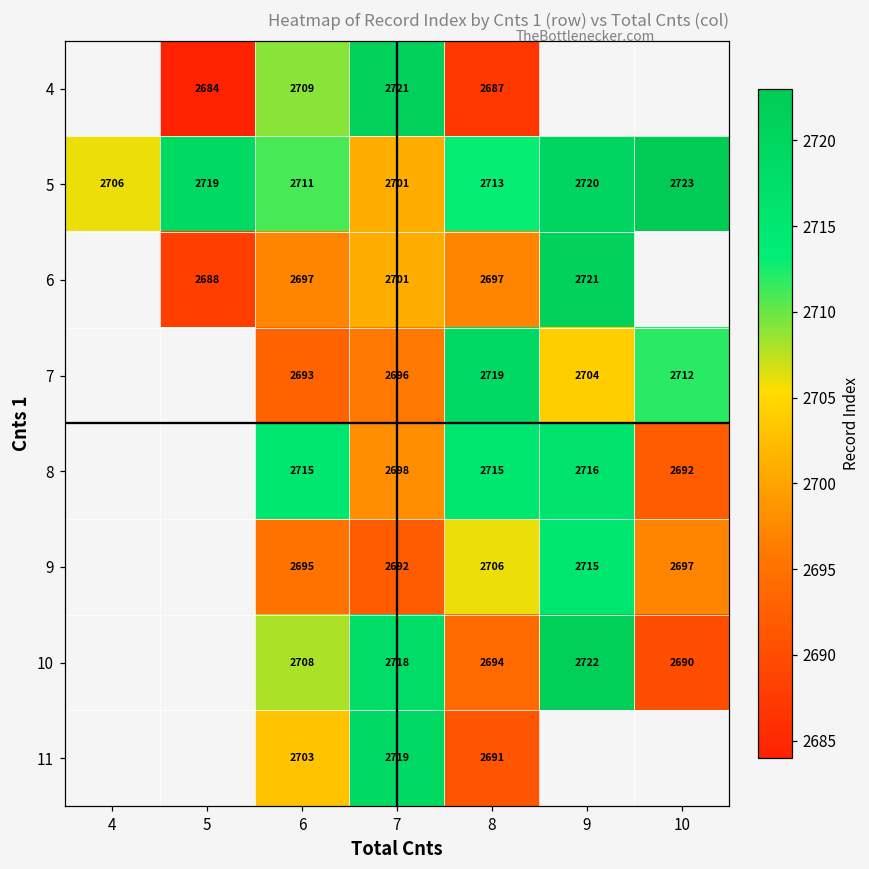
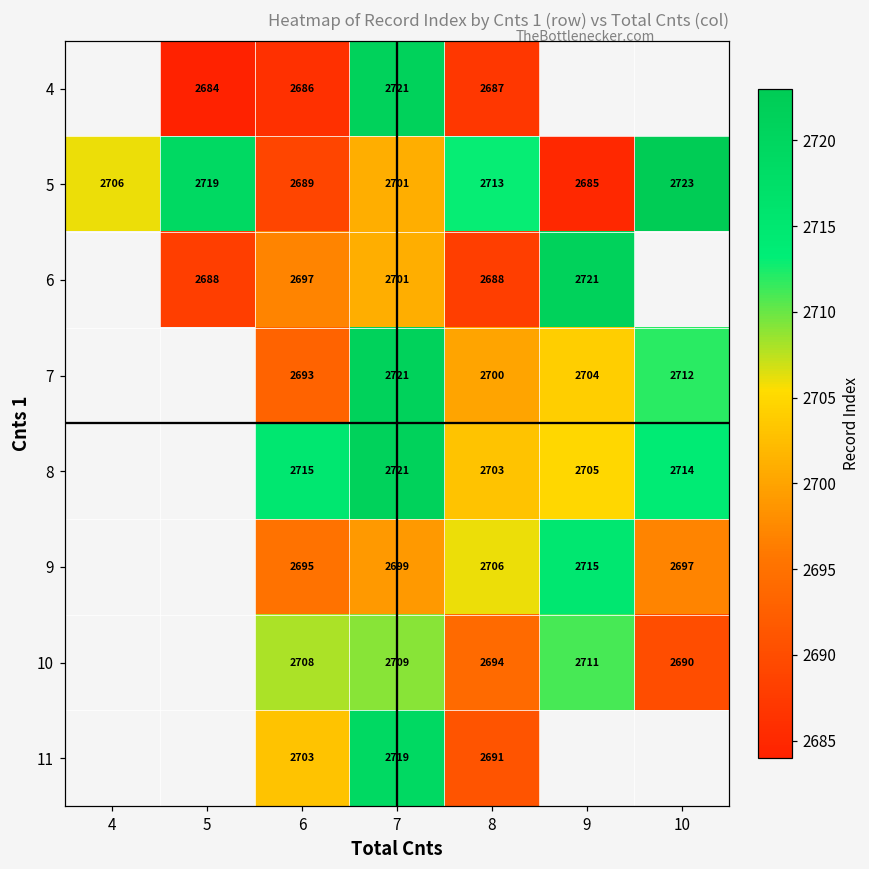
4, 6: 2709 -> 2686
5, 6: 2711 -> 2689
5, 9: 2720 -> 2685
6, 8: 2697 -> 2688
7, 7: 2696 -> 2721
7, 8: 2719 -> 2700
8, 7: 2698 -> 2721
8, 8: 2715 -> 2703
8, 9: 2716 -> 2705
8, 10: 2692 -> 2714
9, 7: 2692 -> 2699
10, 7: 2718 -> 2709
10, 9: 2722 -> 2711
